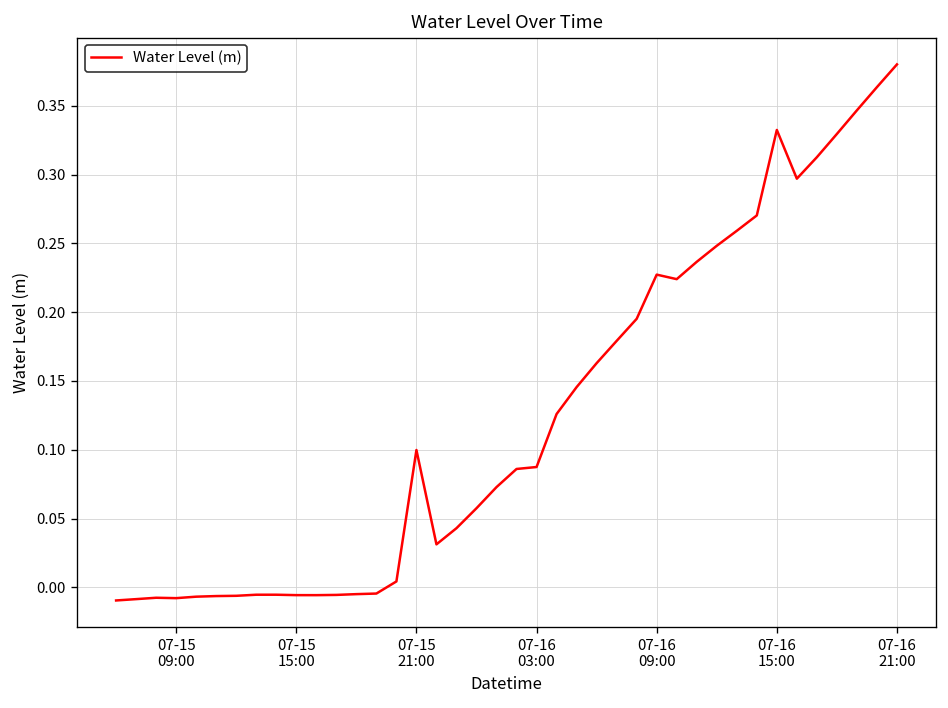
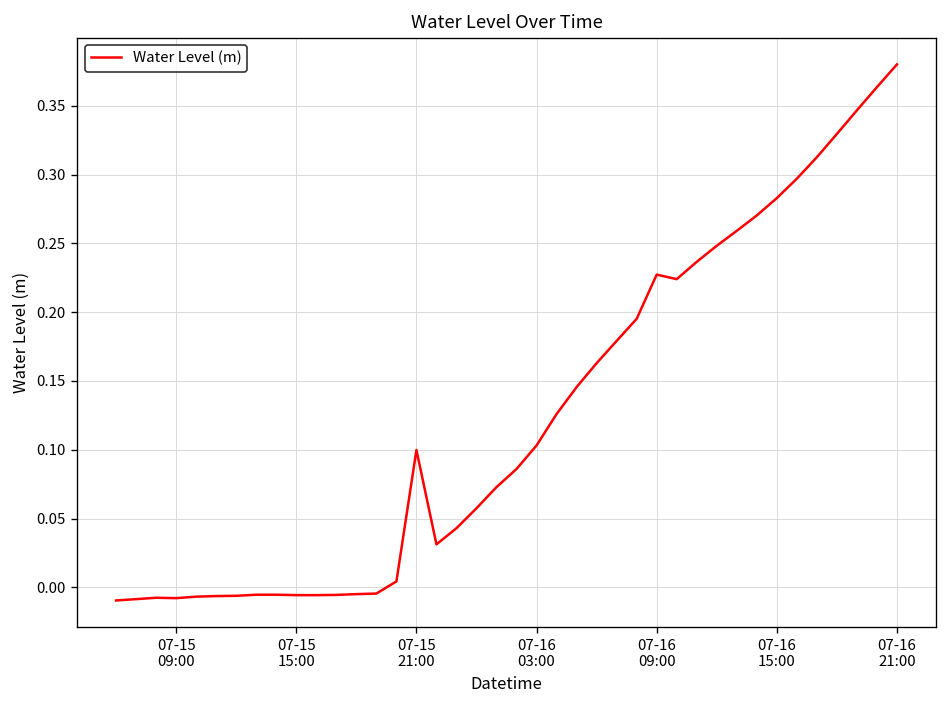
07-16 03:00: 0.087 -> 0.103
07-16 15:00: 0.332 -> 0.283
